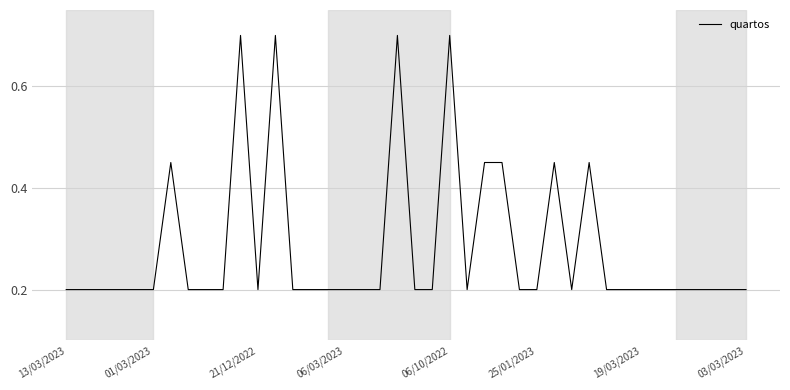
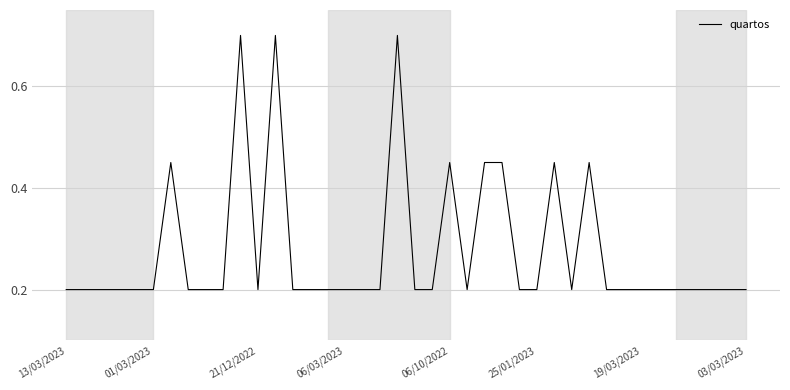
06/10/2022: 0.70 -> 0.45
